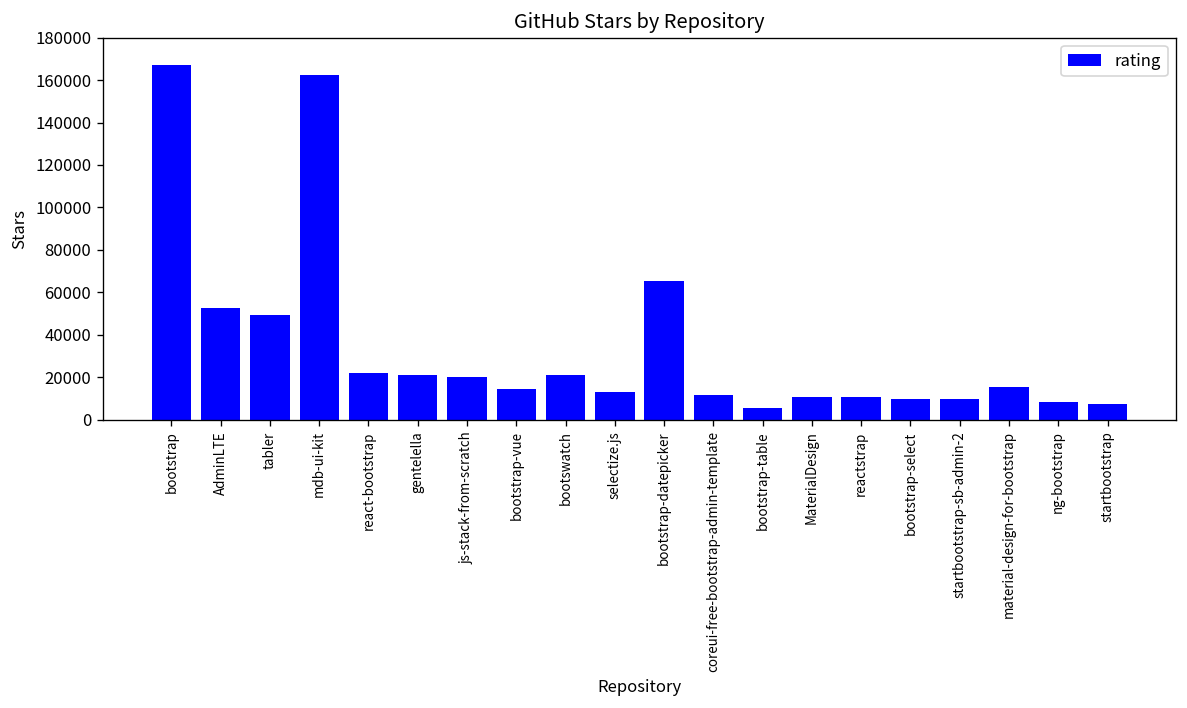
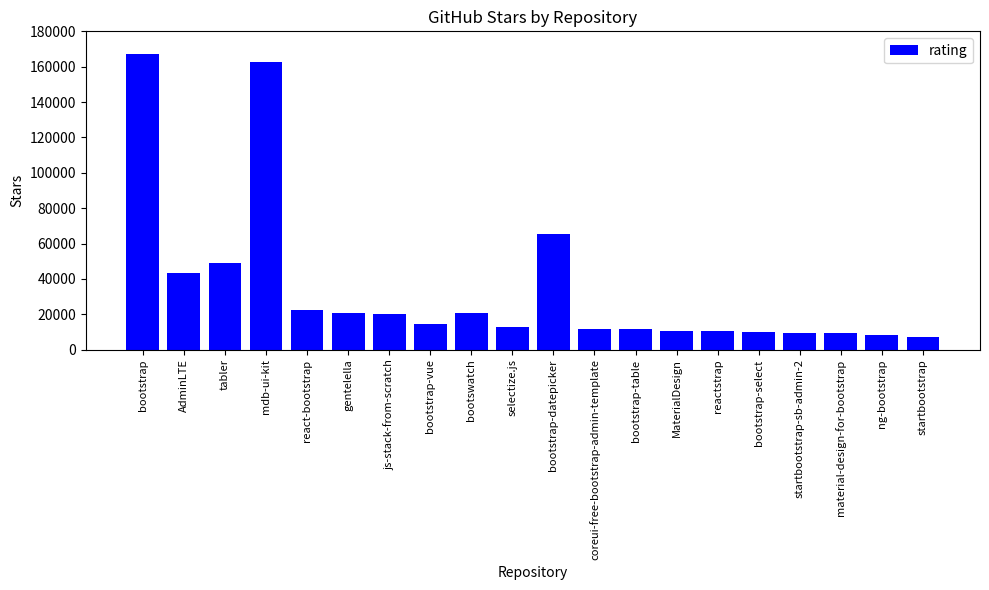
AdminLTE: 53000 -> 44000
bootstrap-table: 6000 -> 12000
material-design-for-bootstrap: 16000 -> 9000
